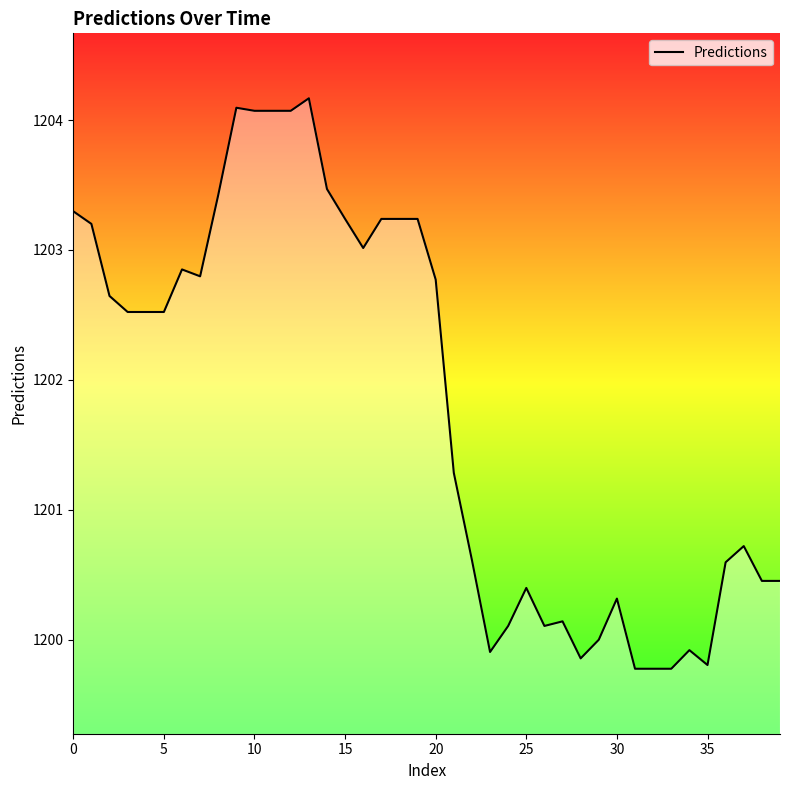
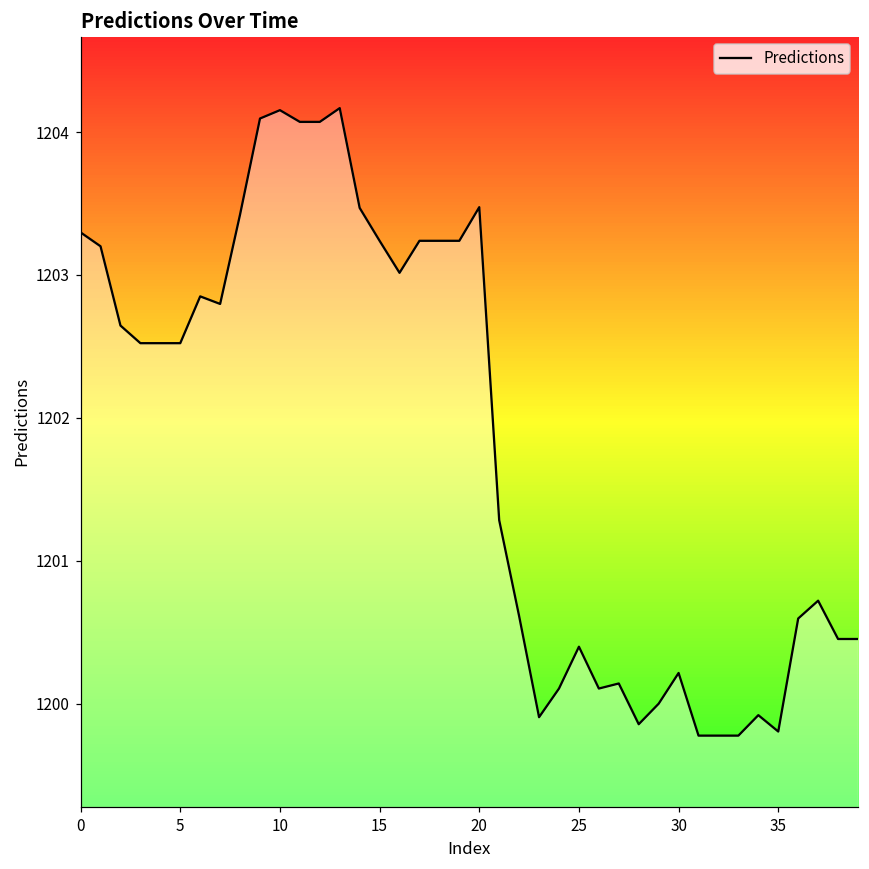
10: 1204.07 -> 1204.15
20: 1202.77 -> 1203.47
30: 1200.32 -> 1200.22
